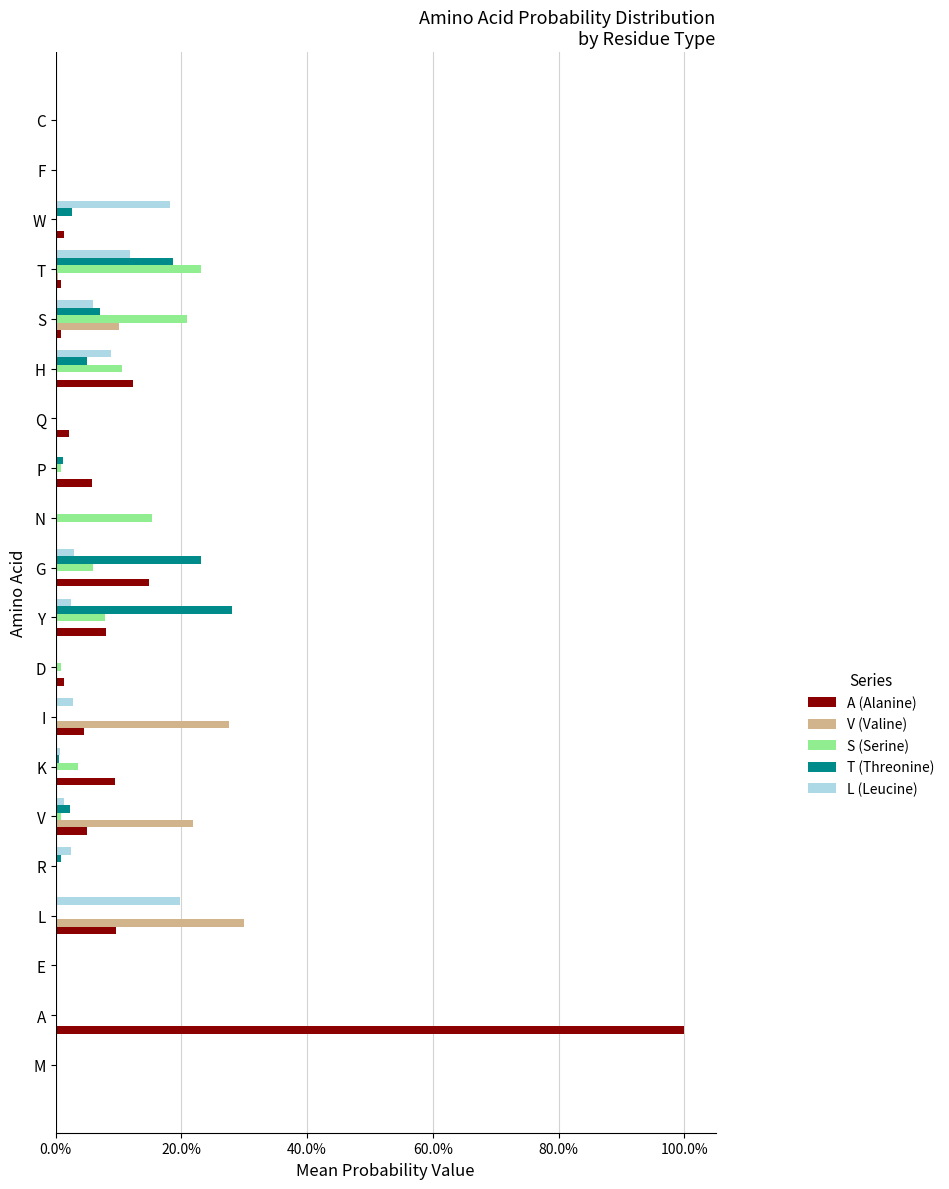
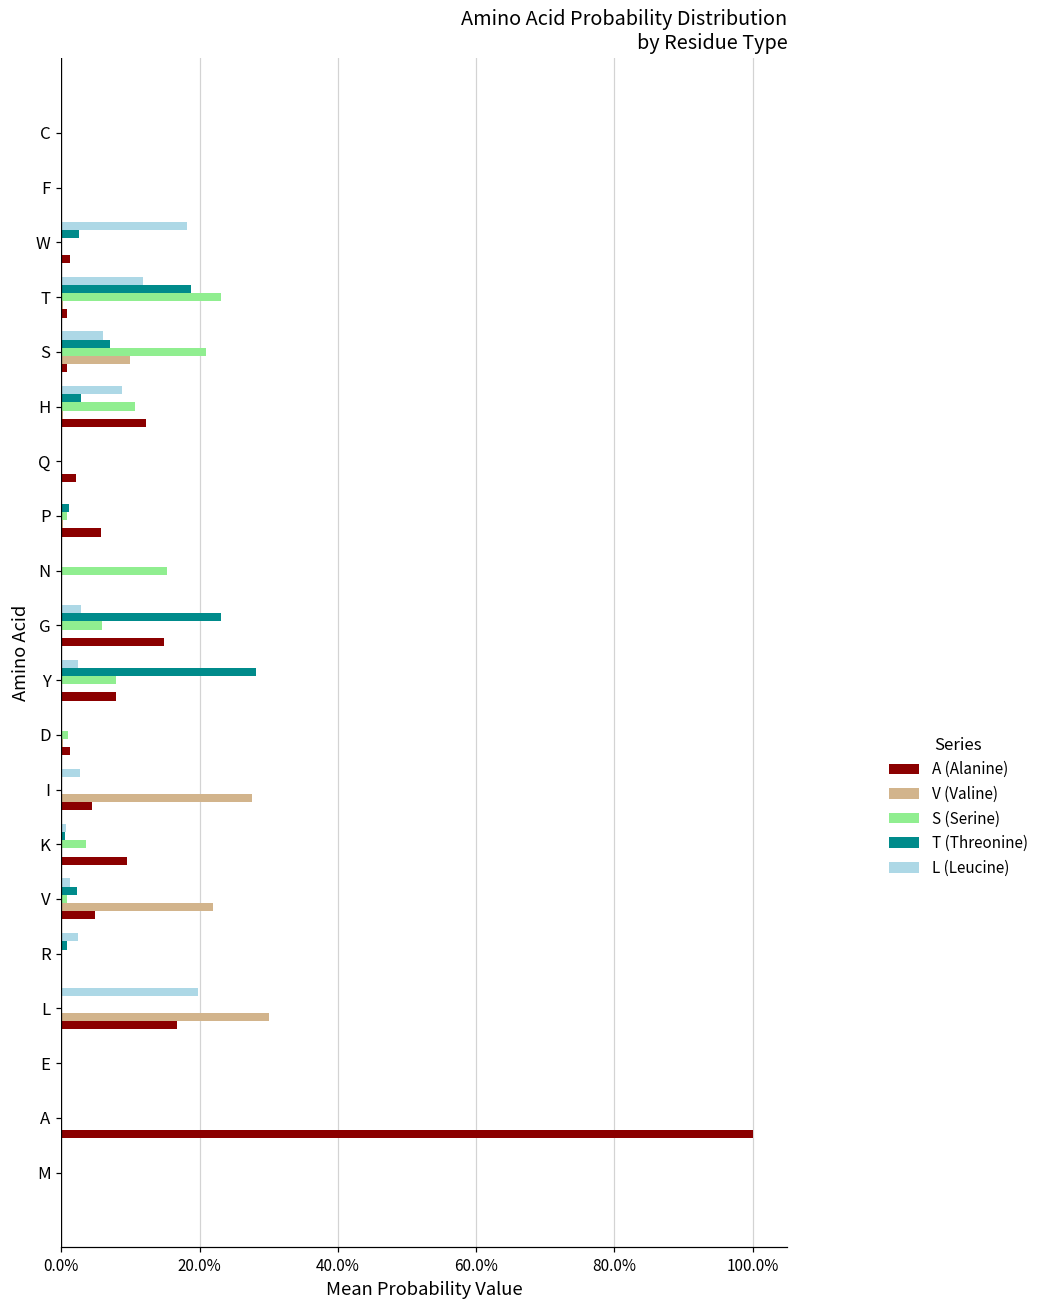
T (Threonine), H: 5% -> 3%
A (Alanine), L: 10% -> 17%
